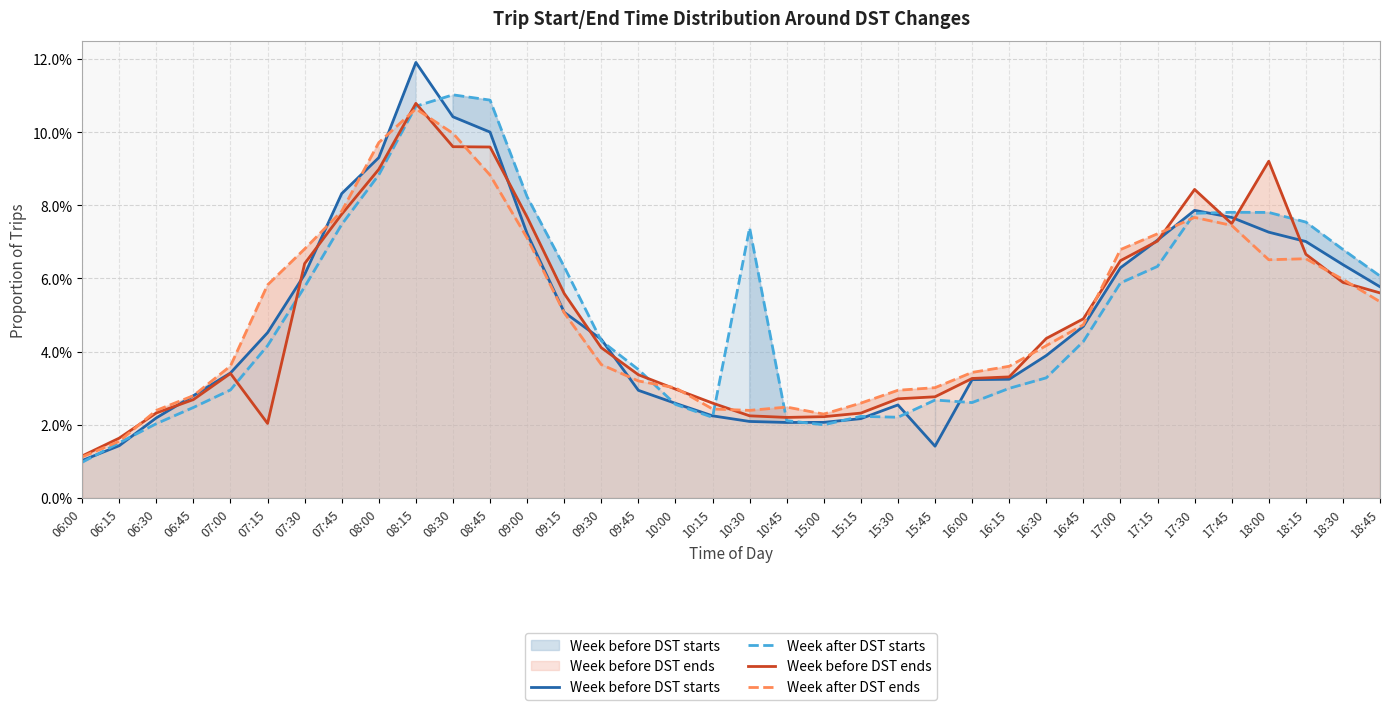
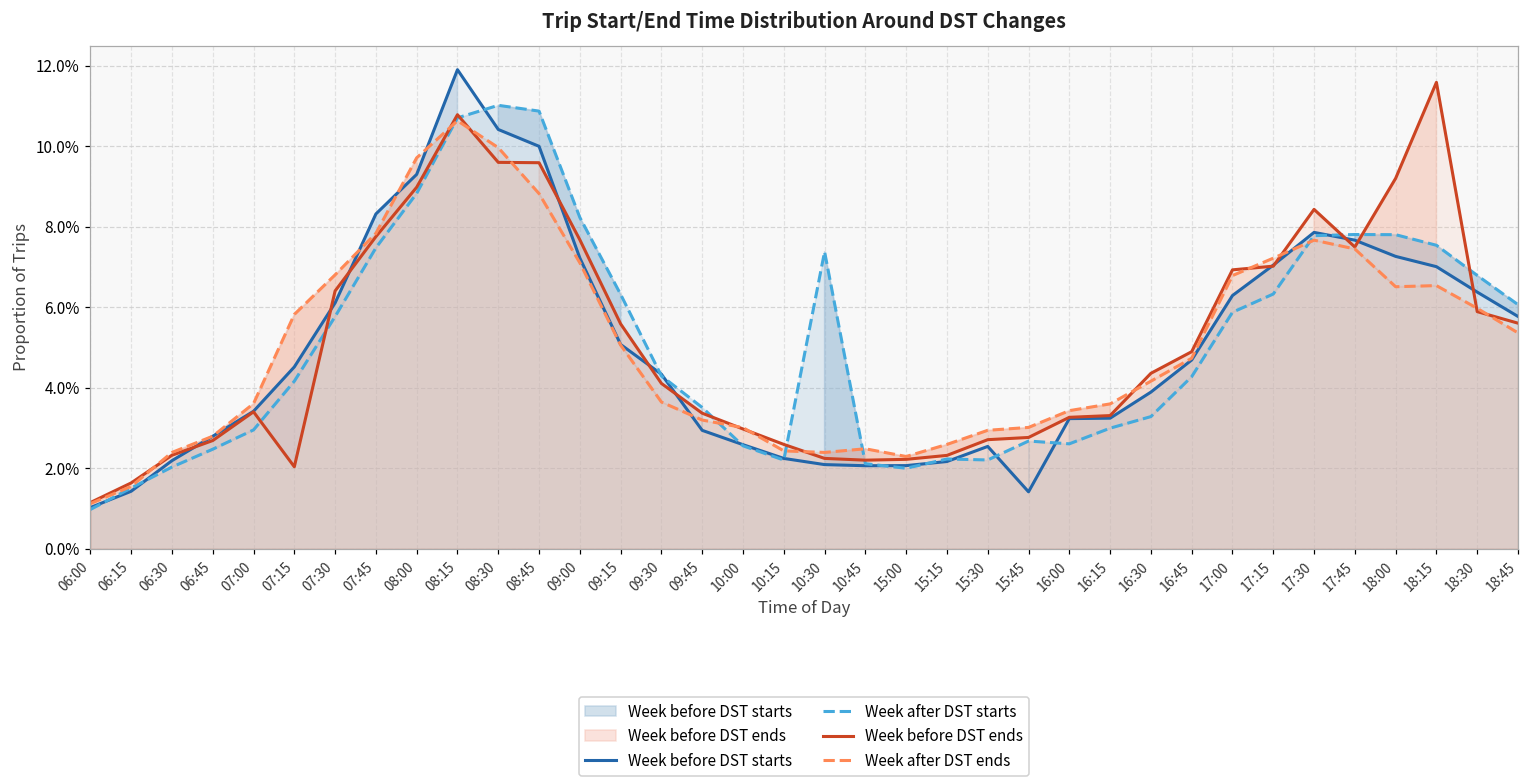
Week before DST ends, 17:00: 6.5% -> 6.9%
Week before DST ends, 18:15: 6.7% -> 11.6%
